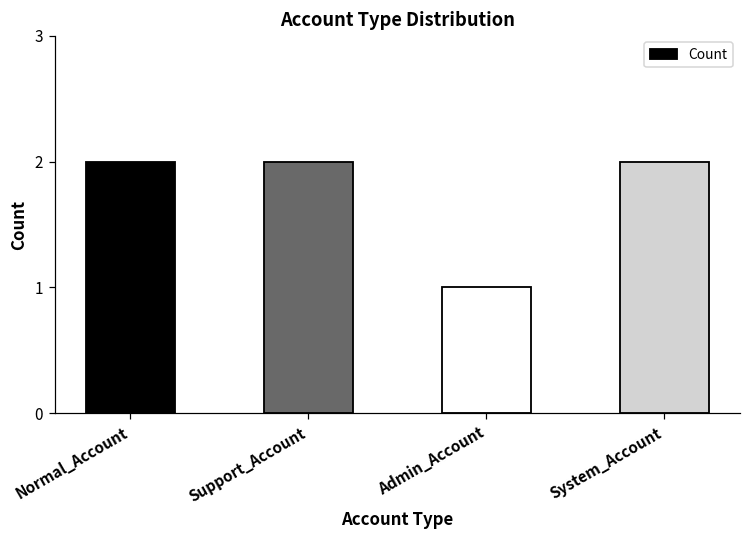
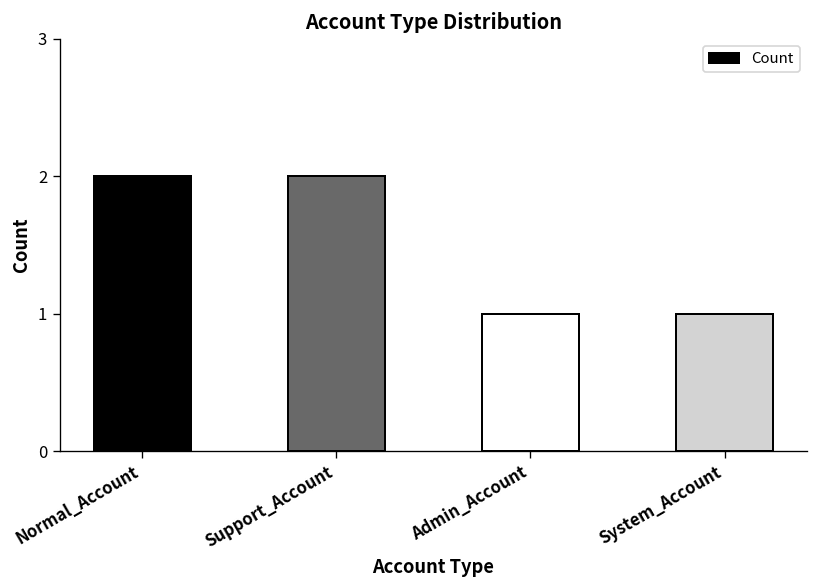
System_Account: 2 -> 1
